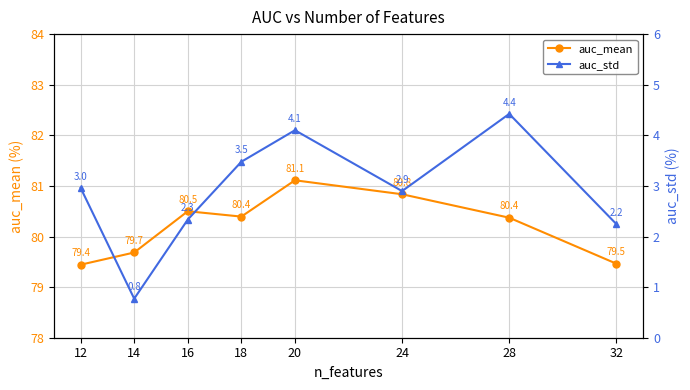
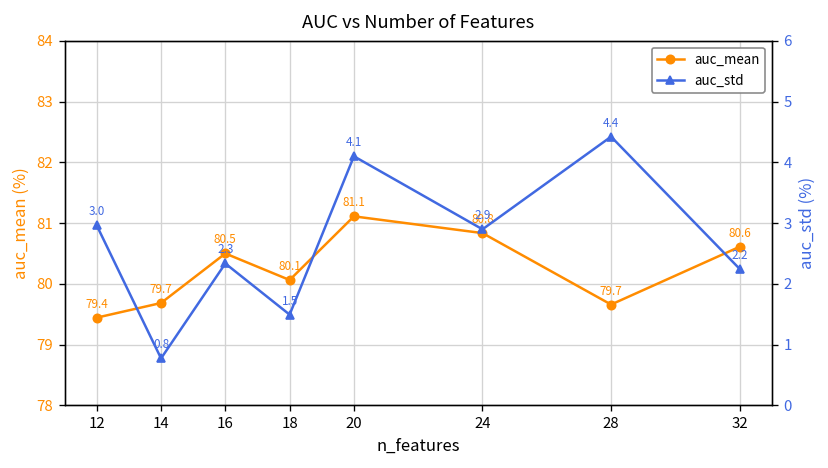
auc_mean, 18: 80.4 -> 80.1
auc_mean, 28: 80.4 -> 79.7
auc_mean, 32: 79.5 -> 80.6
auc_std, 18: 3.5 -> 1.5
